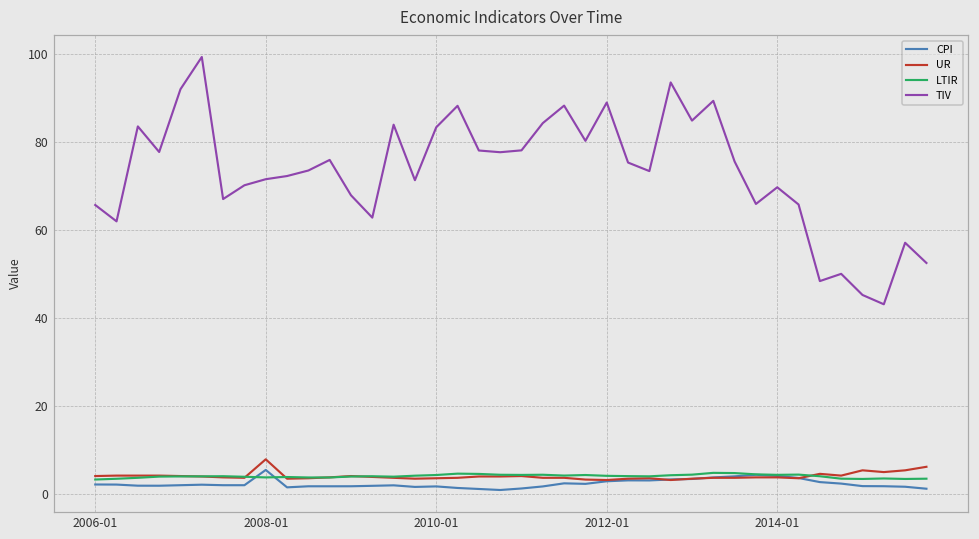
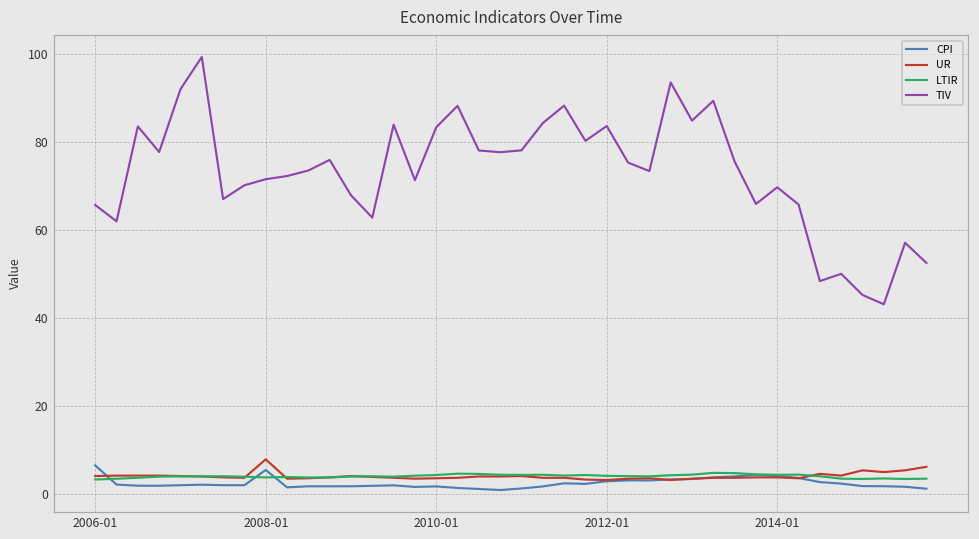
CPI, 2006-01: 2 -> 7
TIV, 2012-01: 89 -> 84
